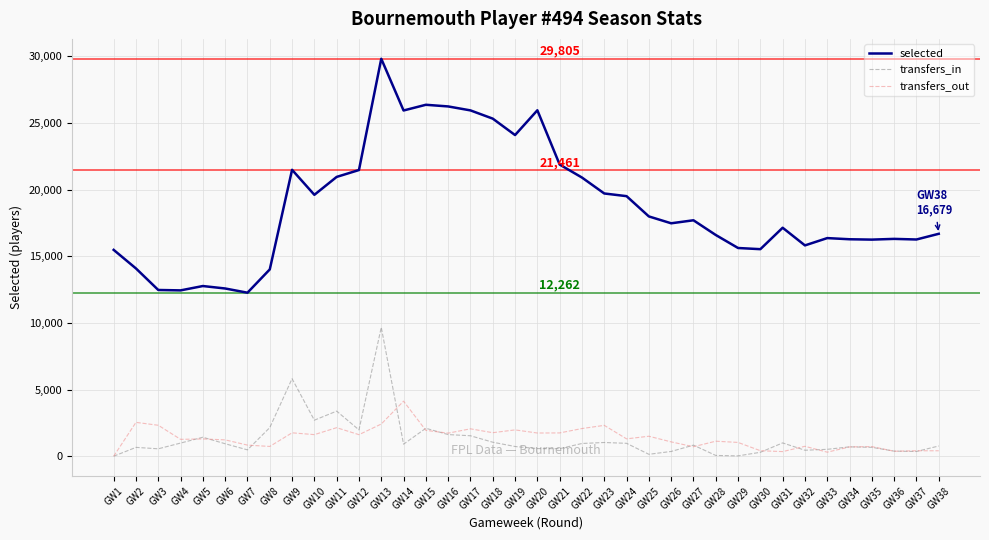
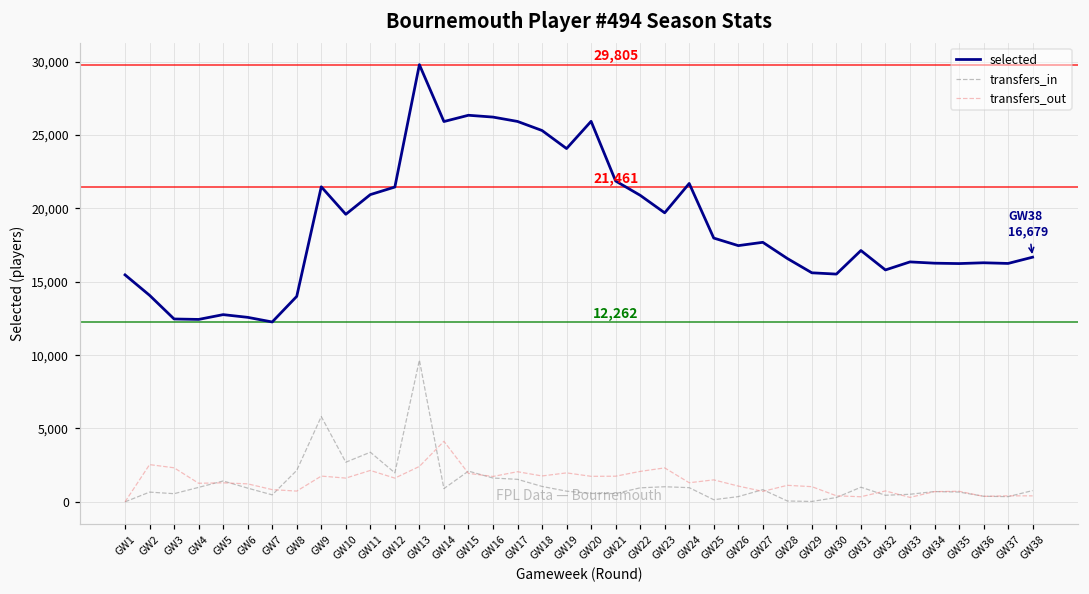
selected, GW24: 19,500 -> 21,700
